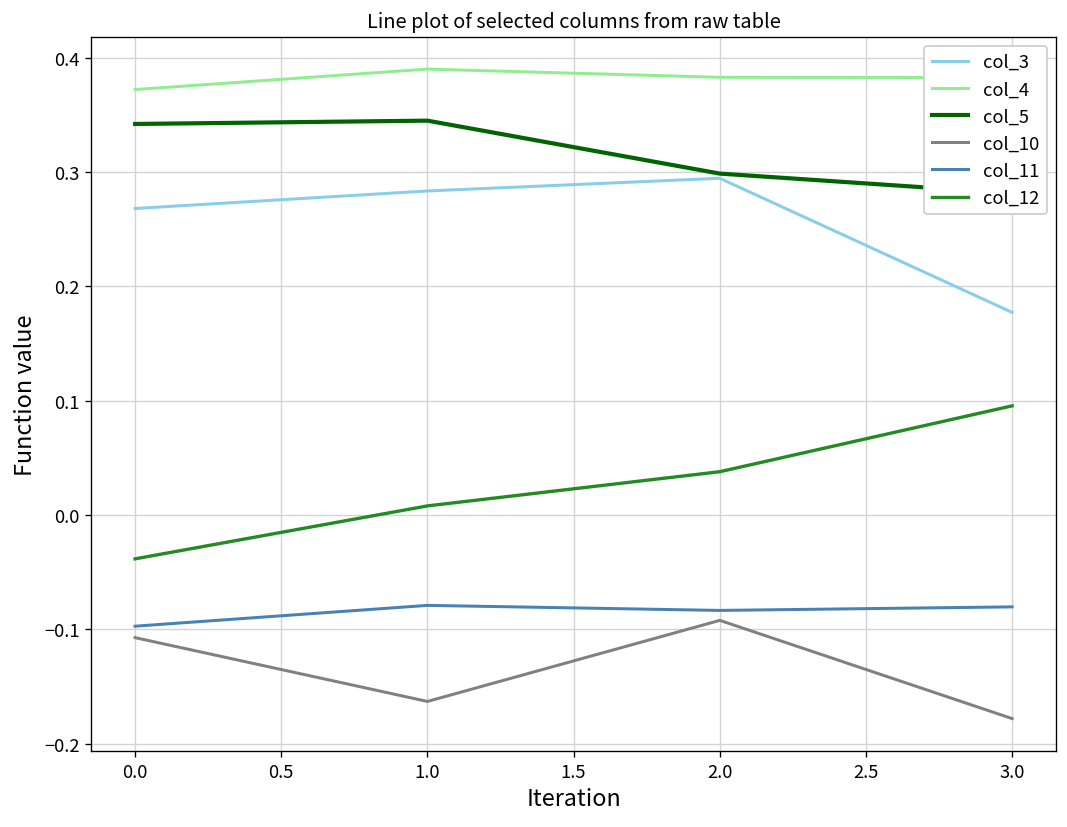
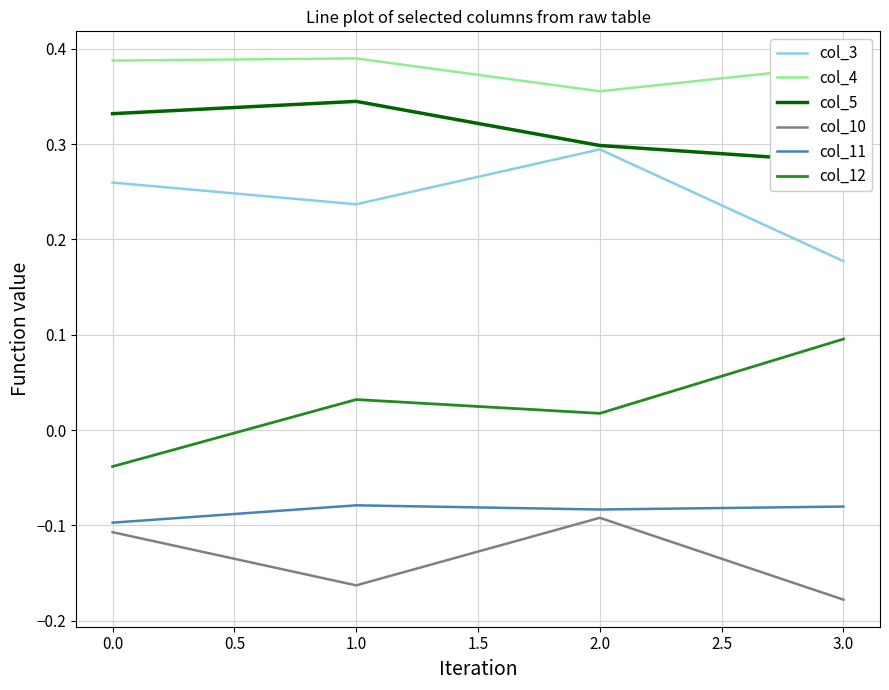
col_3, 0.0: 0.27 -> 0.26
col_4, 0.0: 0.37 -> 0.39
col_5, 0.0: 0.34 -> 0.33
col_3, 1.0: 0.28 -> 0.24
col_12, 1.0: 0.01 -> 0.03
col_4, 2.0: 0.38 -> 0.36
col_12, 2.0: 0.04 -> 0.02
